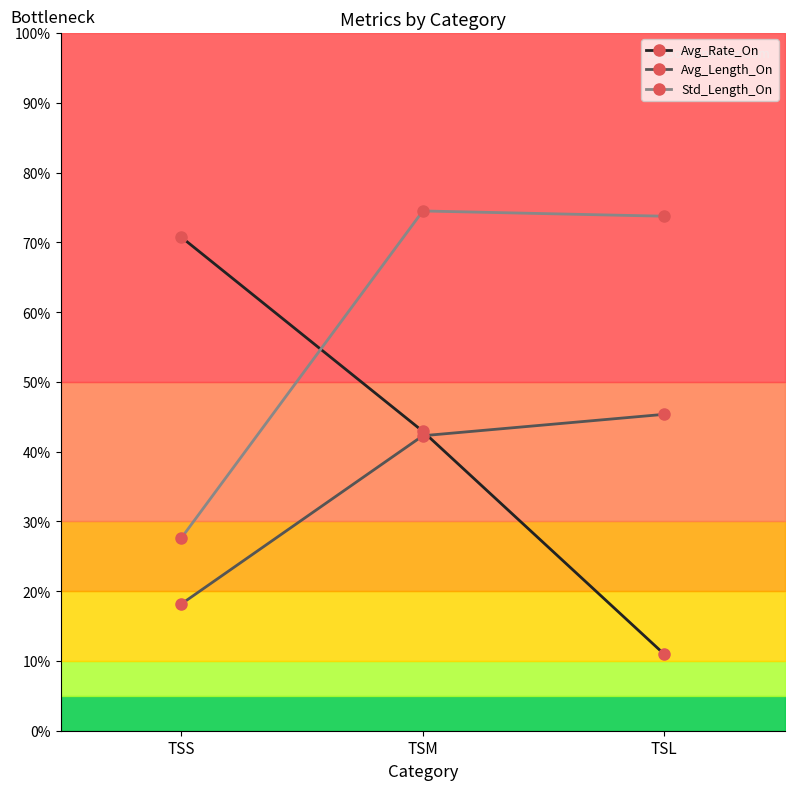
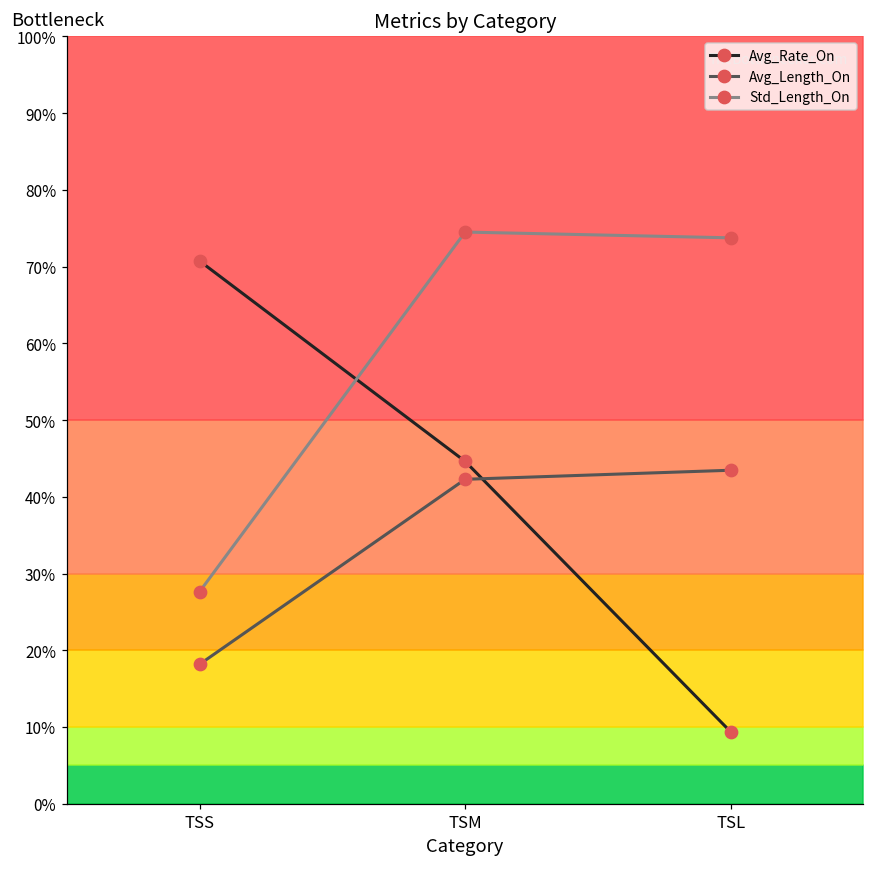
Avg_Rate_On, TSM: 43% -> 45%
Avg_Rate_On, TSL: 11% -> 9%
Avg_Length_On, TSL: 45% -> 43%
